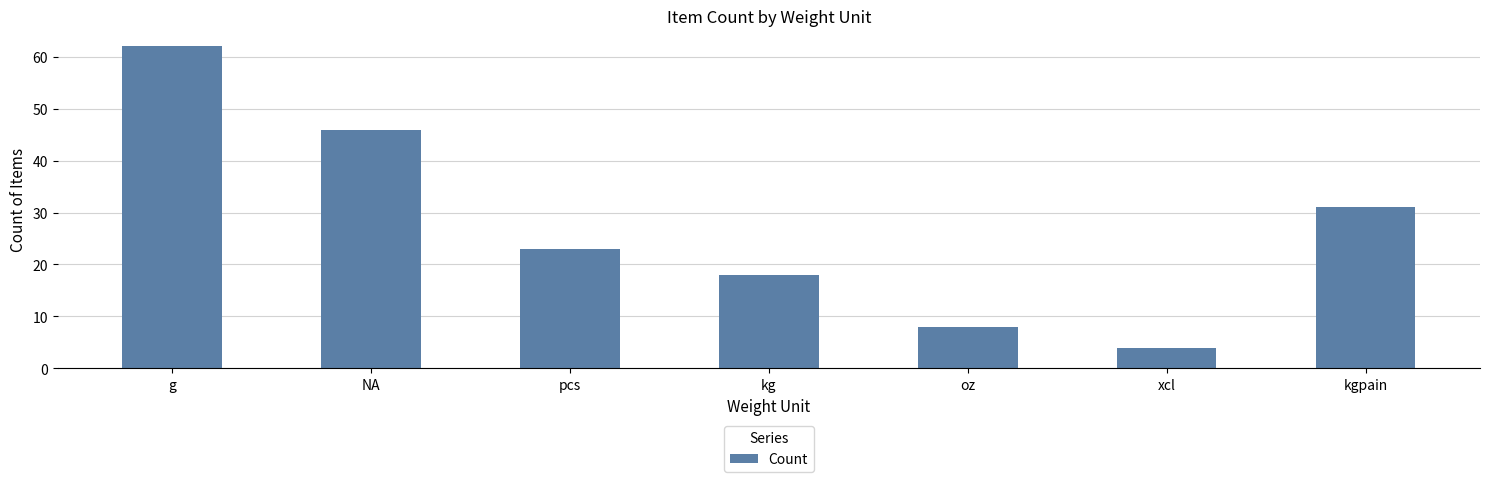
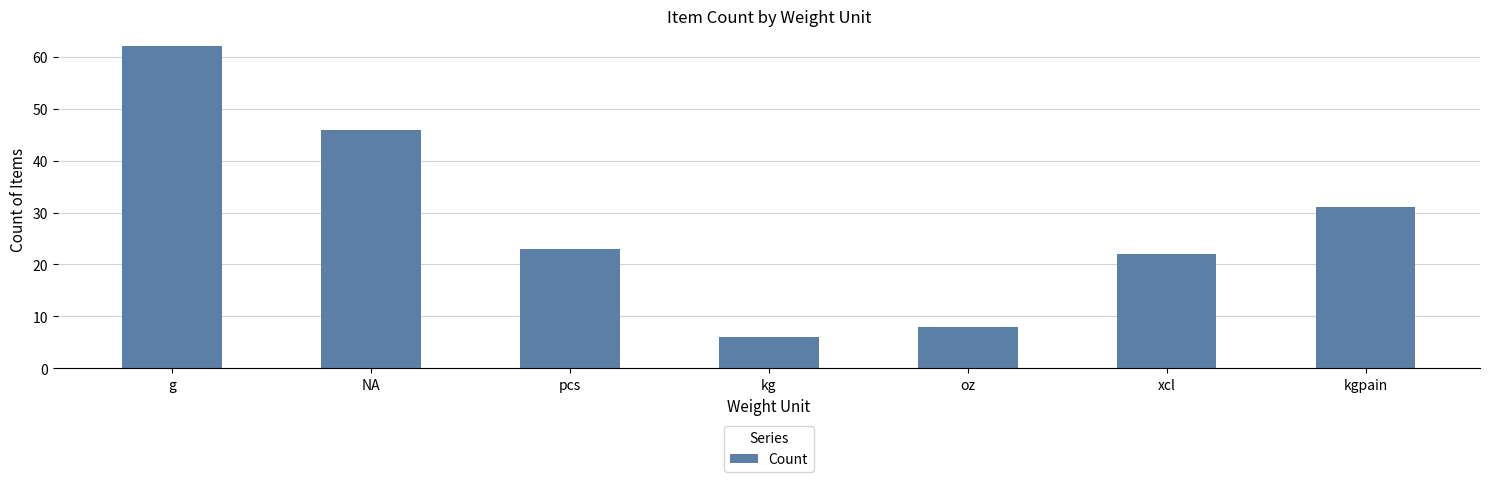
kg: 18 -> 6
xcl: 4 -> 22
